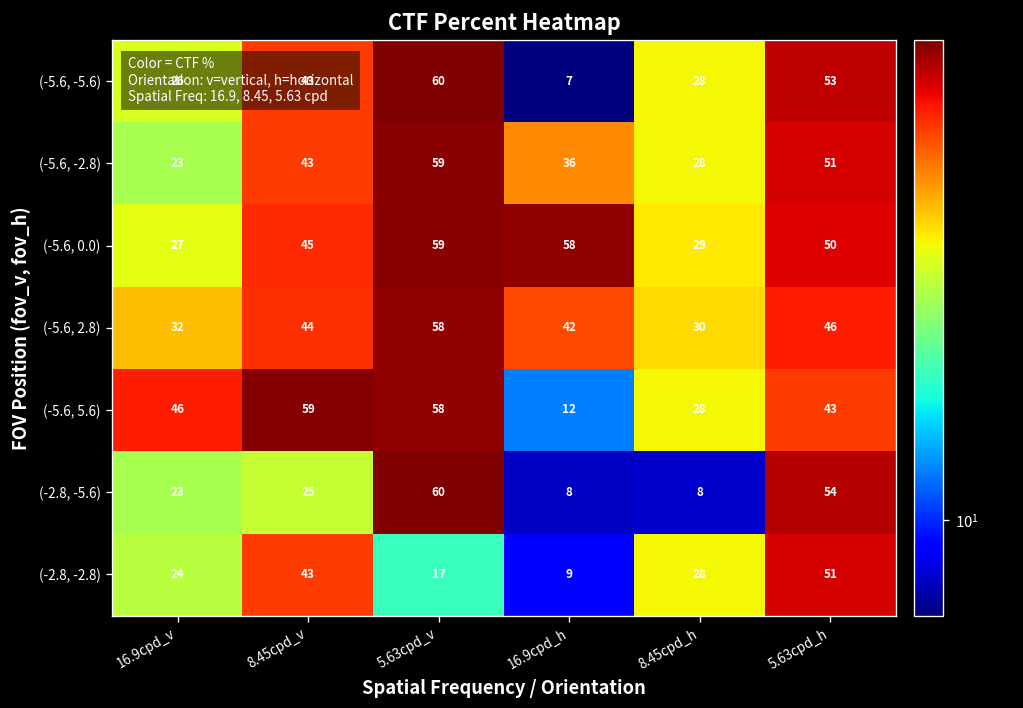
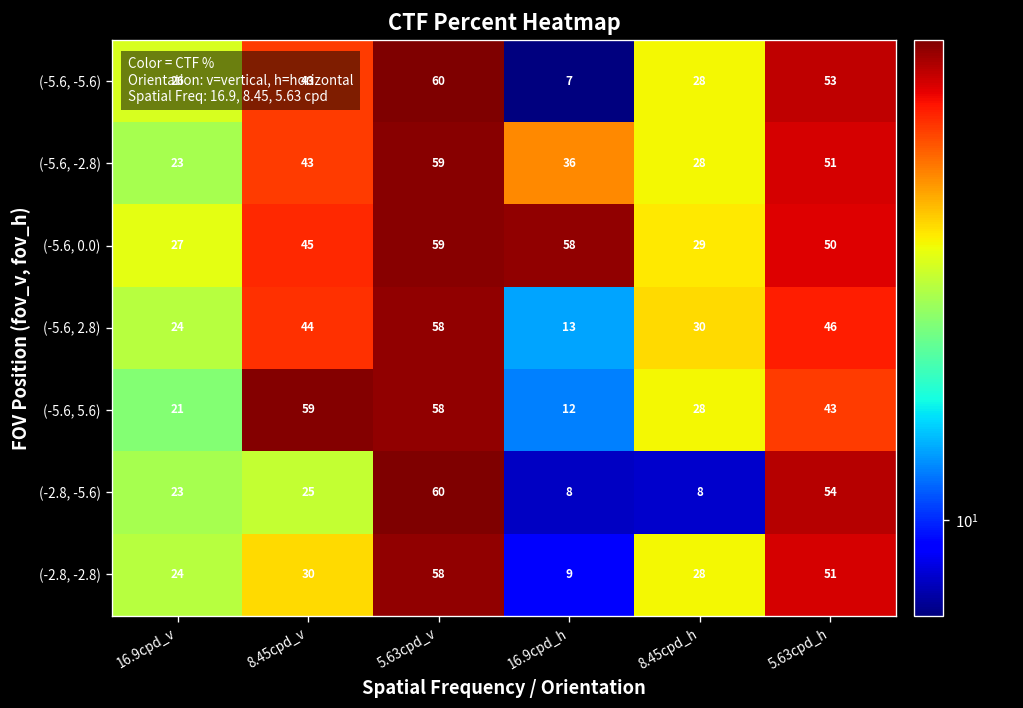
(-5.6, 2.8), 16.9cpd_v: 32 -> 24
(-5.6, 2.8), 16.9cpd_h: 42 -> 13
(-5.6, 5.6), 16.9cpd_v: 46 -> 21
(-2.8, -2.8), 8.45cpd_v: 43 -> 30
(-2.8, -2.8), 5.63cpd_v: 17 -> 58
